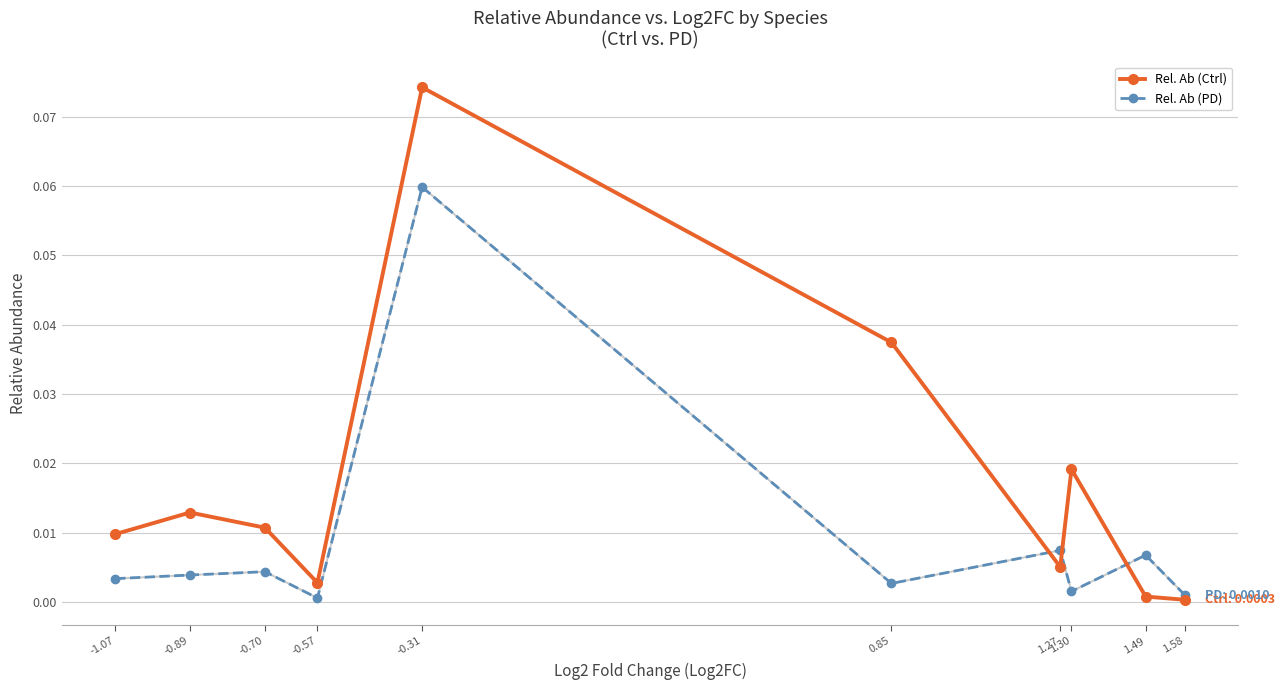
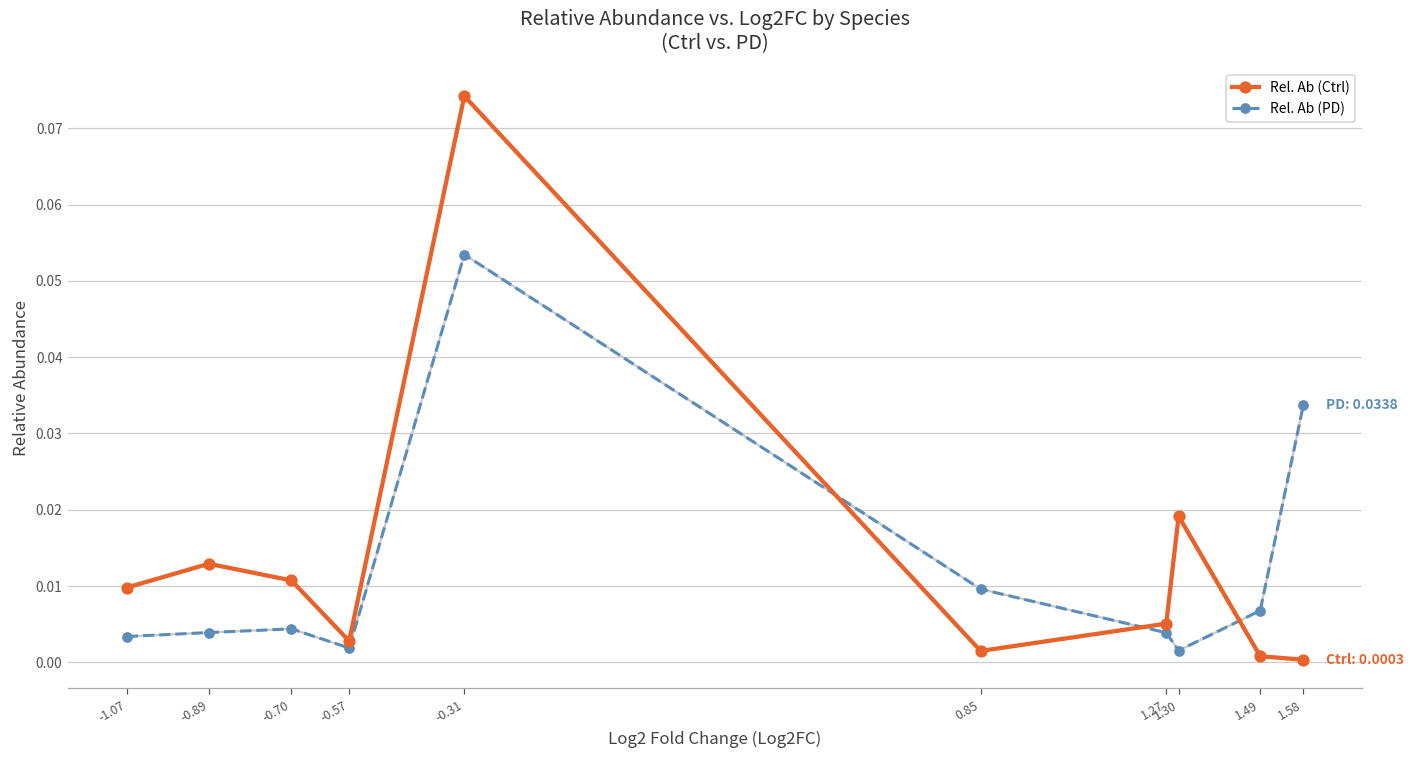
Rel. Ab (PD), -0.57: 0.001 -> 0.002
Rel. Ab (PD), -0.31: 0.060 -> 0.053
Rel. Ab (Ctrl), 0.85: 0.037 -> 0.001
Rel. Ab (PD), 0.85: 0.003 -> 0.010
Rel. Ab (PD), 1.27: 0.007 -> 0.004
Rel. Ab (PD), 1.58: 0.0010 -> 0.0338
